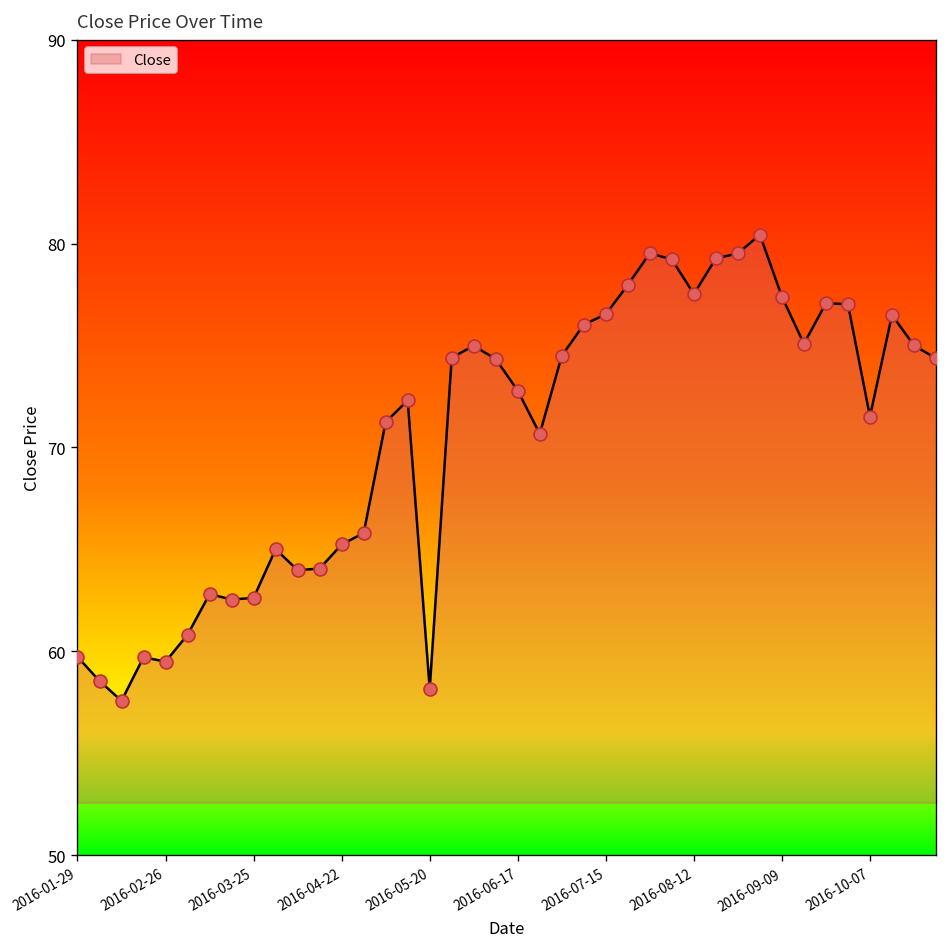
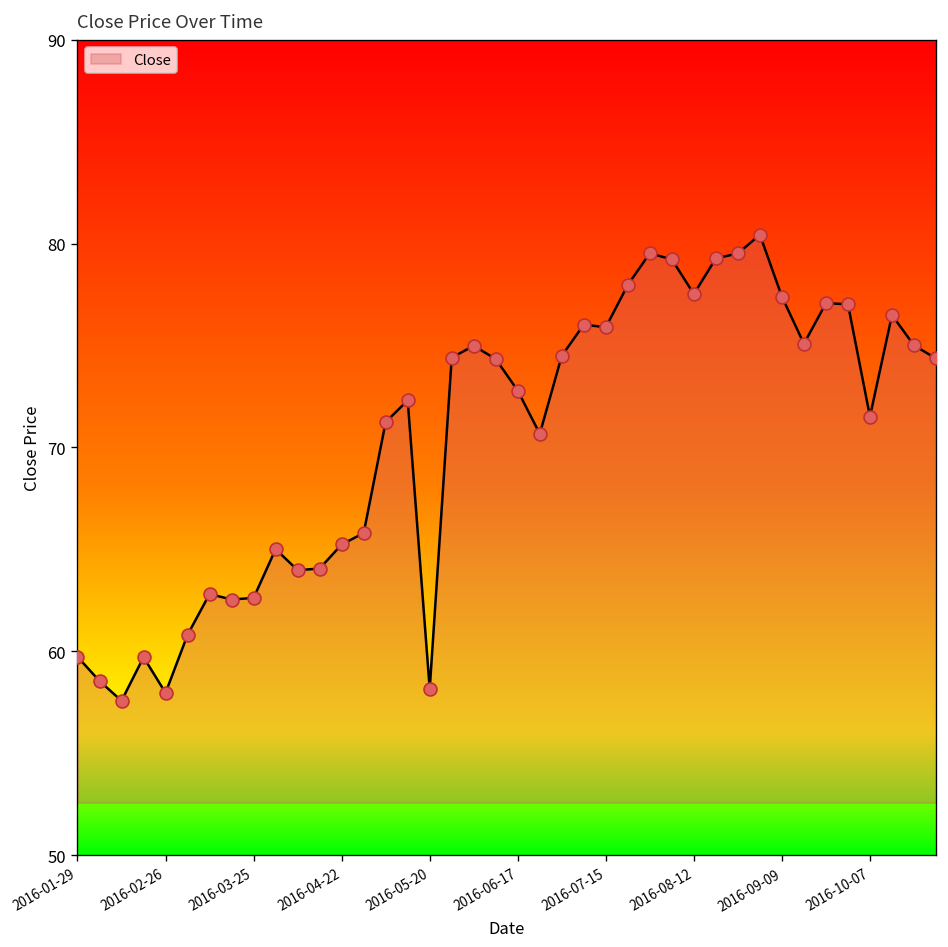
2016-02-26: 59.5 -> 58.0
2016-07-15: 76.5 -> 75.9
